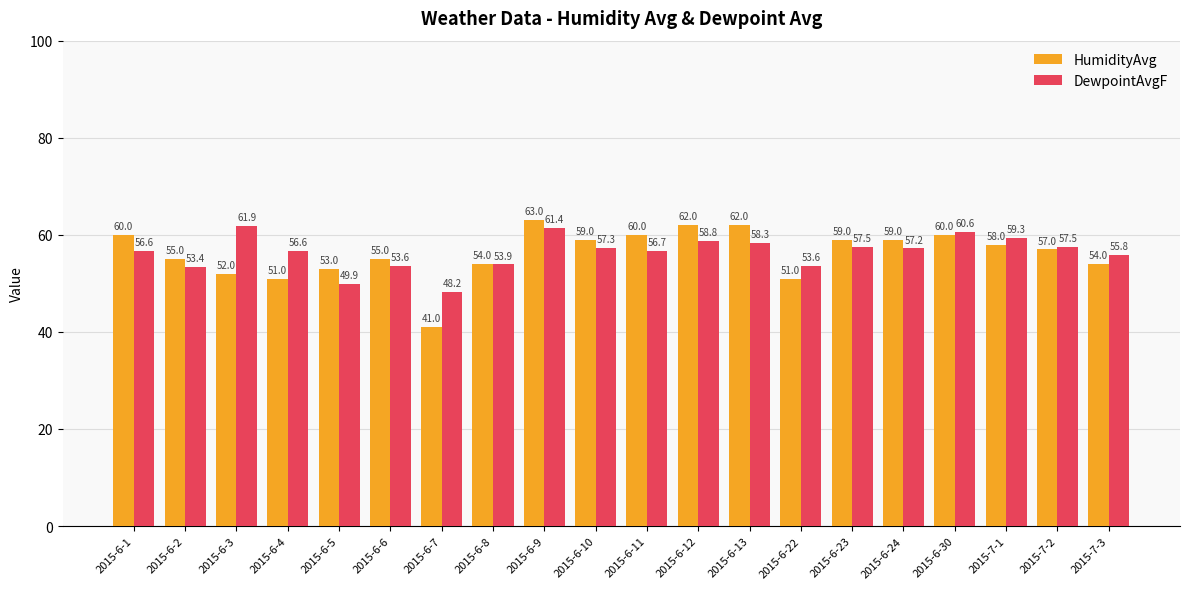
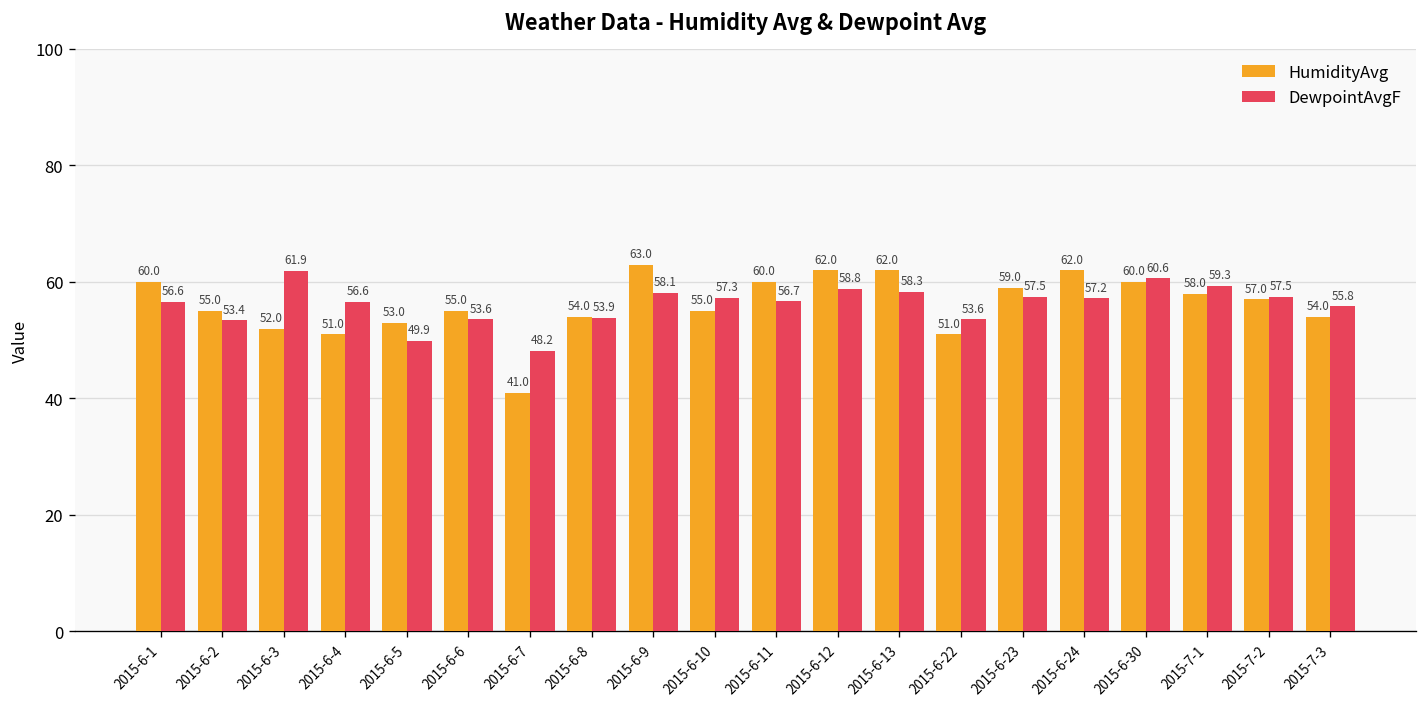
DewpointAvgF, 2015-6-9: 61.4 -> 58.1
HumidityAvg, 2015-6-10: 59.0 -> 55.0
HumidityAvg, 2015-6-24: 59.0 -> 62.0
